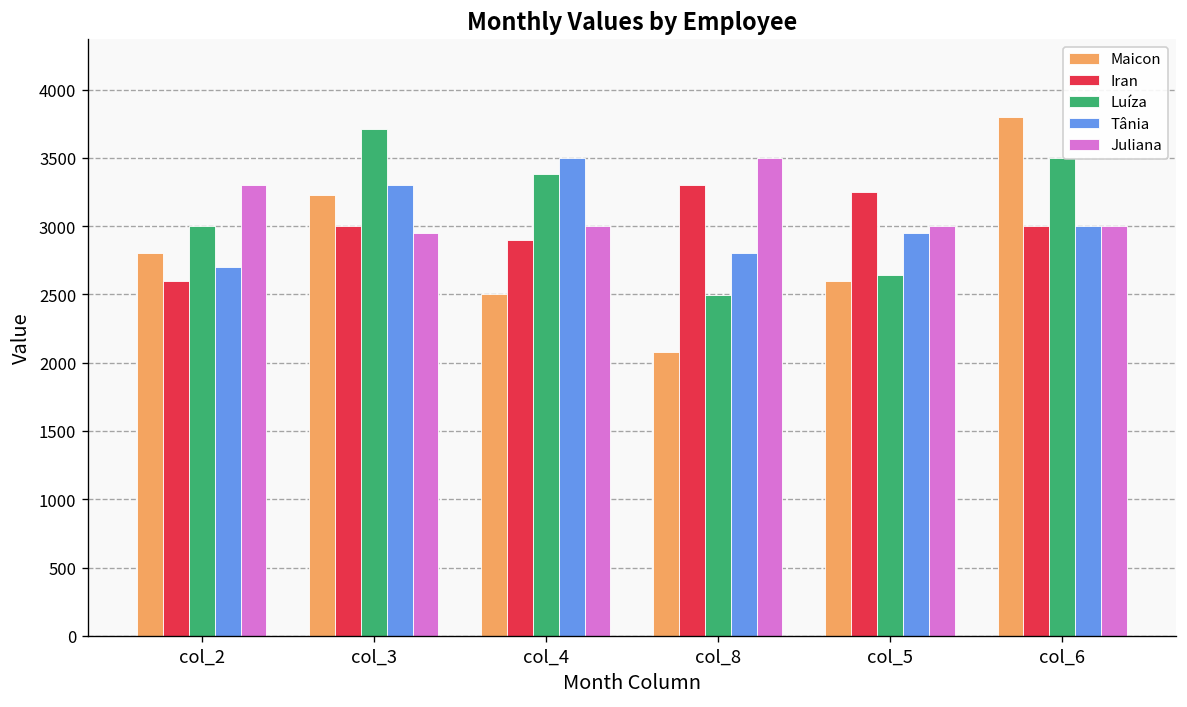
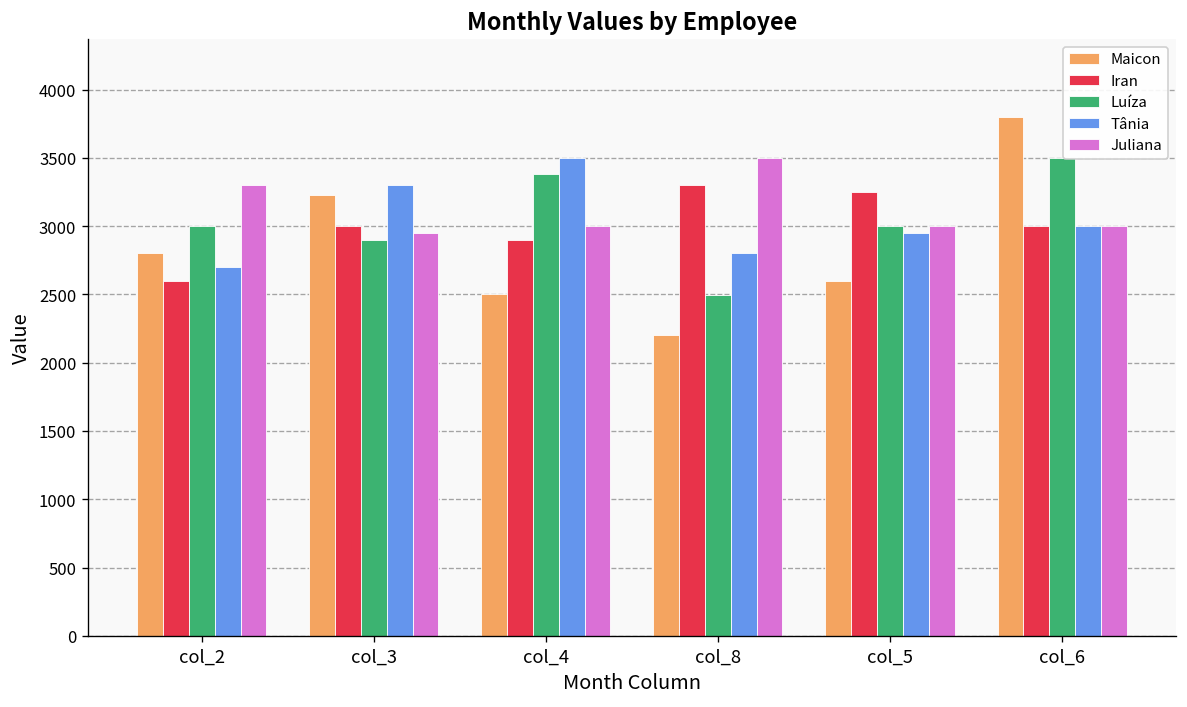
Luíza, col_3: 3710 -> 2900
Maicon, col_8: 2080 -> 2200
Luíza, col_5: 2640 -> 3000
